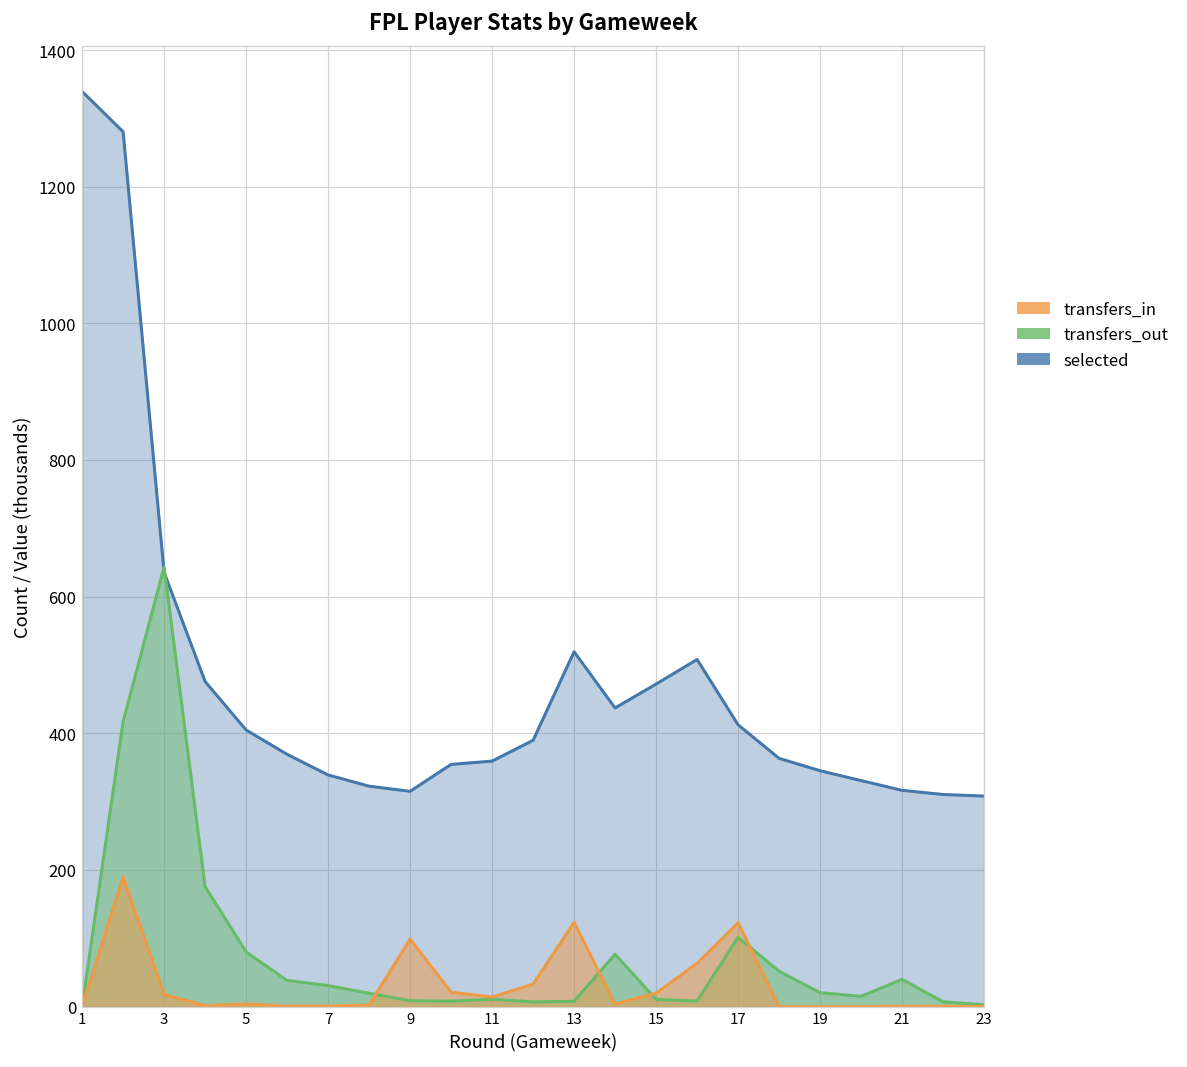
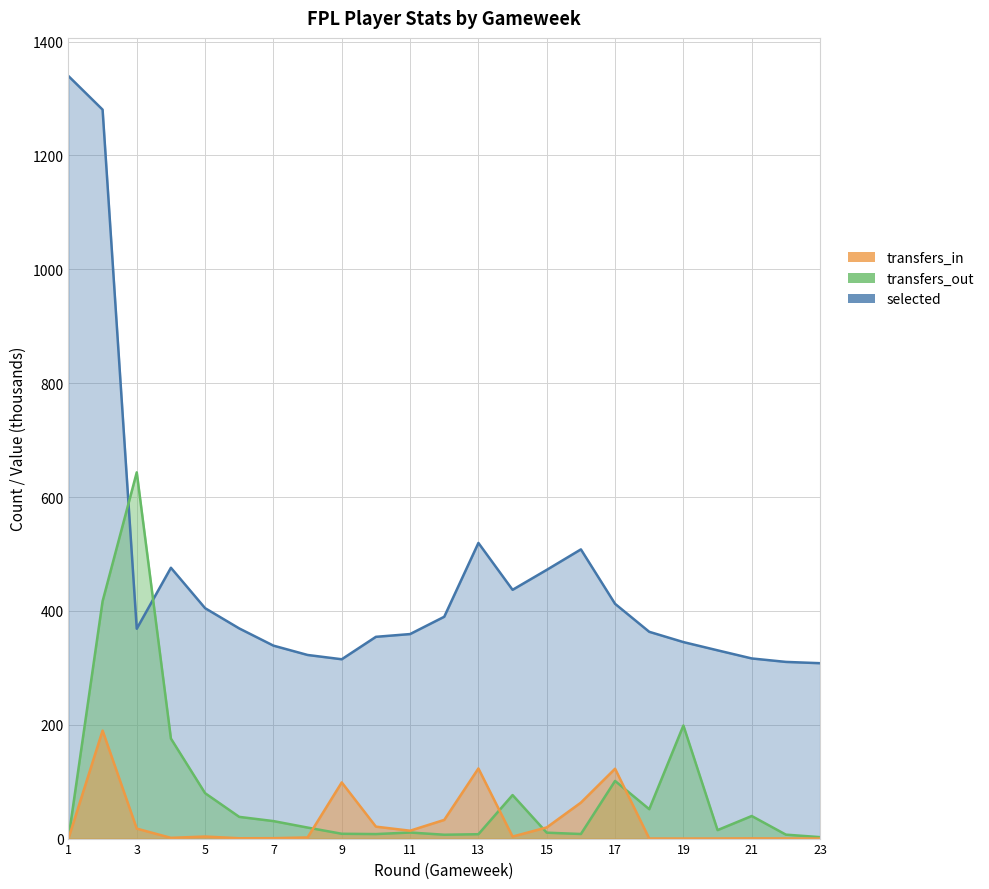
selected, 3: 640 -> 370
transfers_out, 19: 20 -> 200
